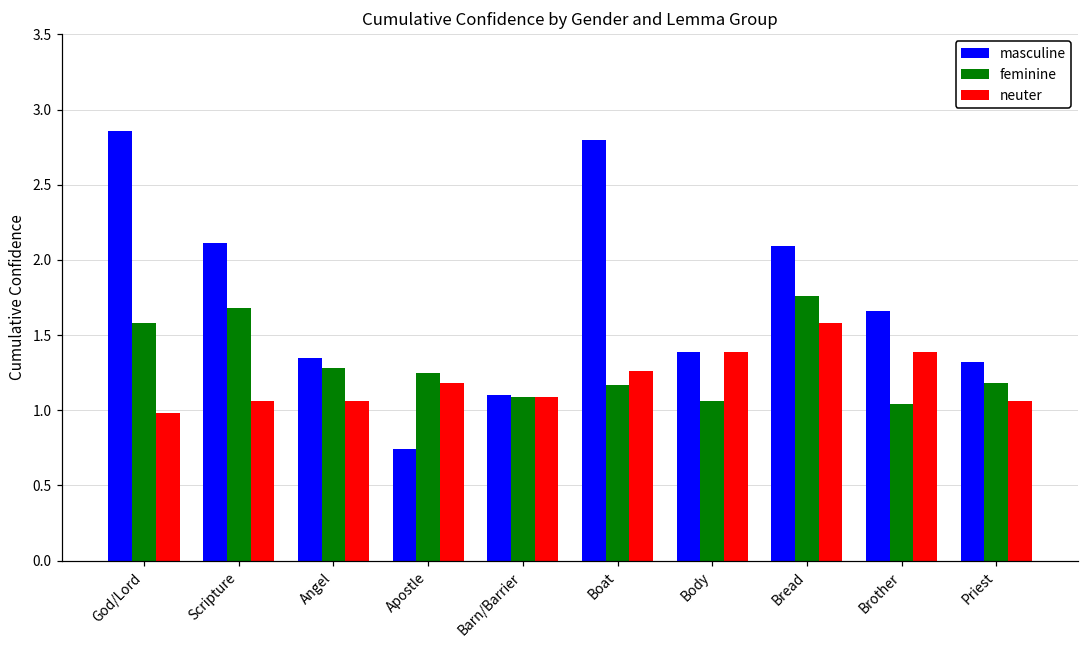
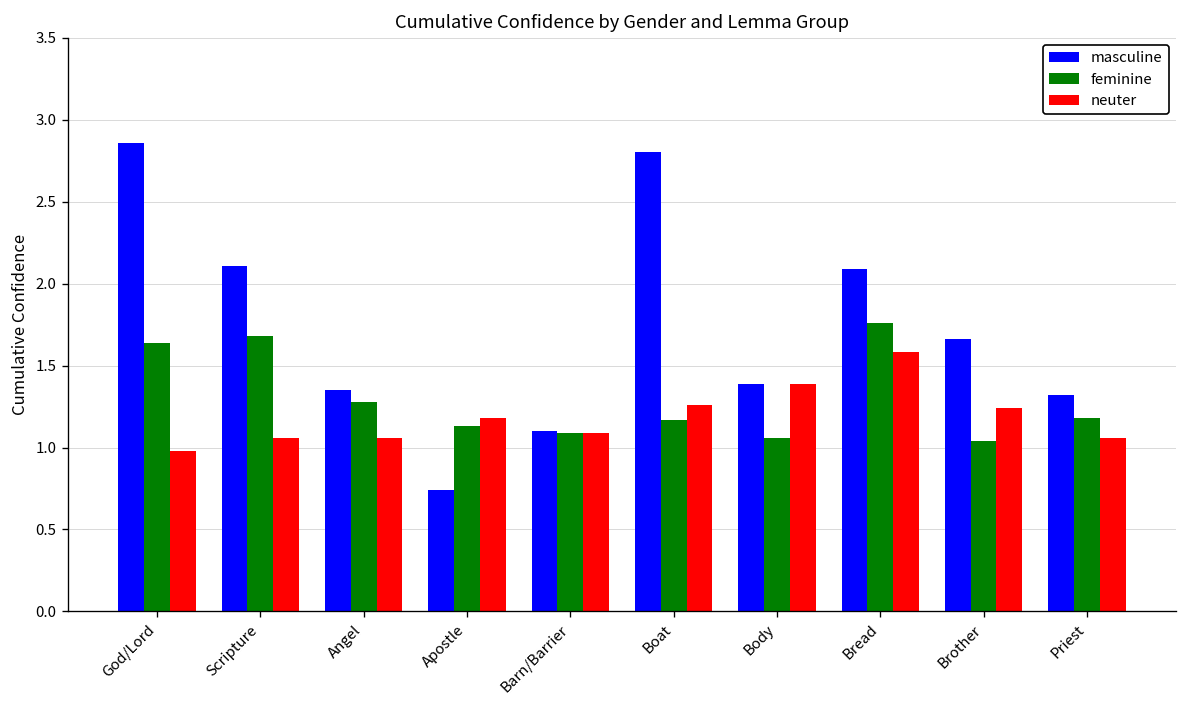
feminine, God/Lord: 1.58 -> 1.64
feminine, Apostle: 1.25 -> 1.13
neuter, Brother: 1.39 -> 1.24
